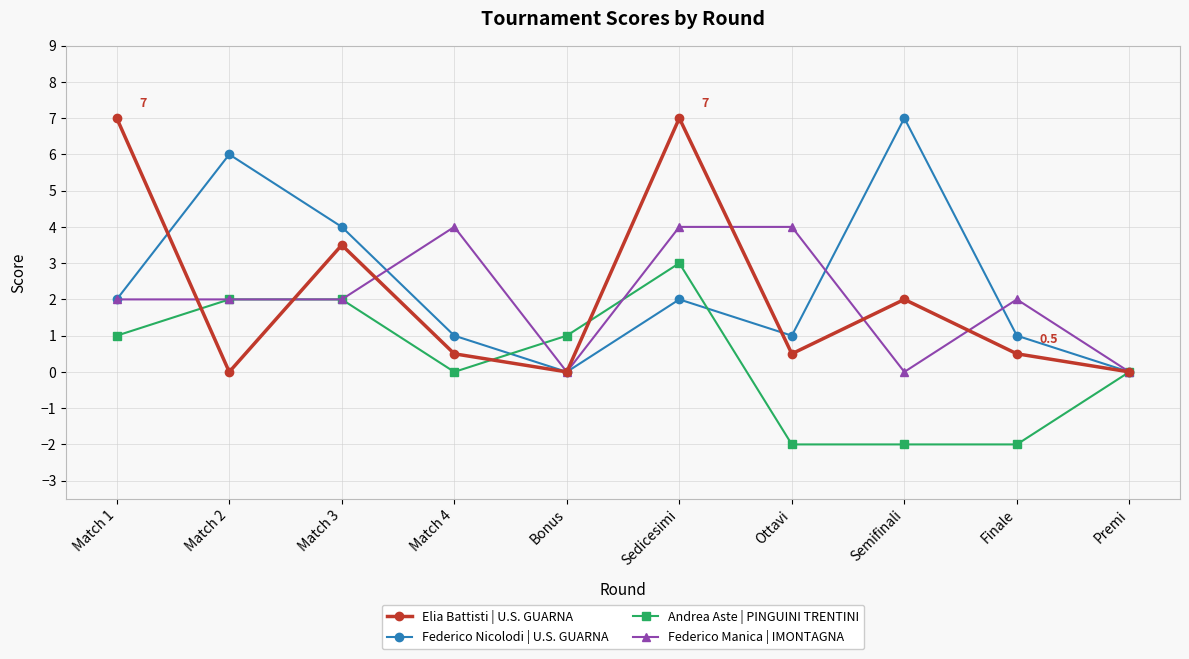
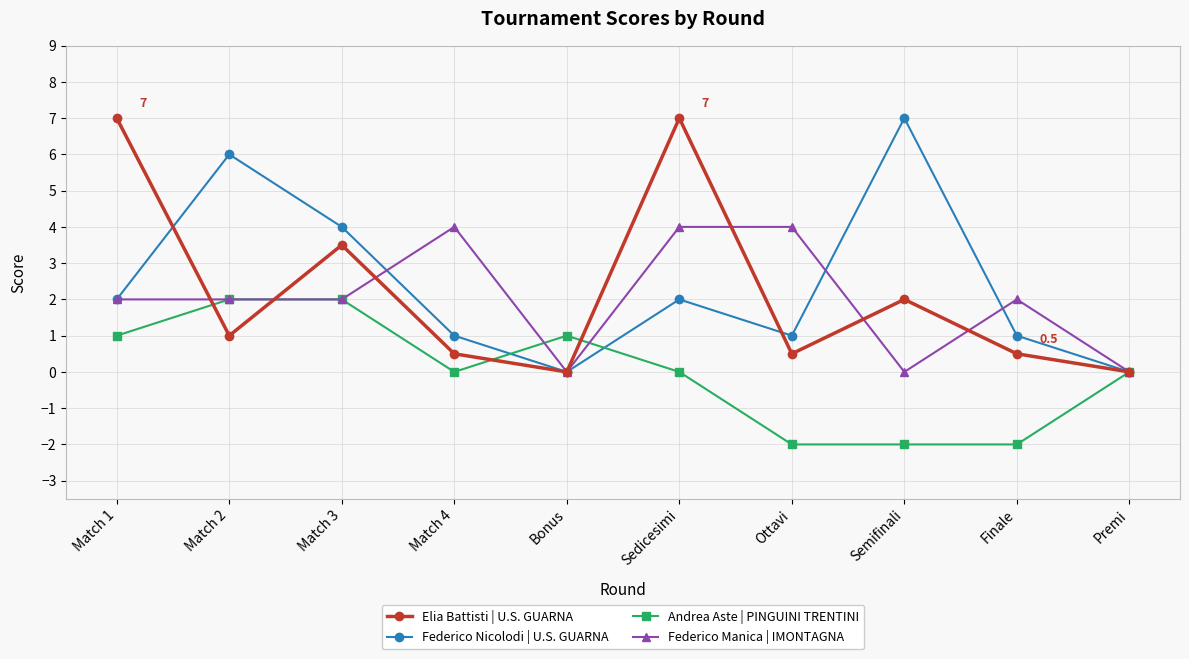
Elia Battisti | U.S. GUARNA, Match 2: 0 -> 1
Andrea Aste | PINGUINI TRENTINI, Sedicesimi: 3 -> 0
